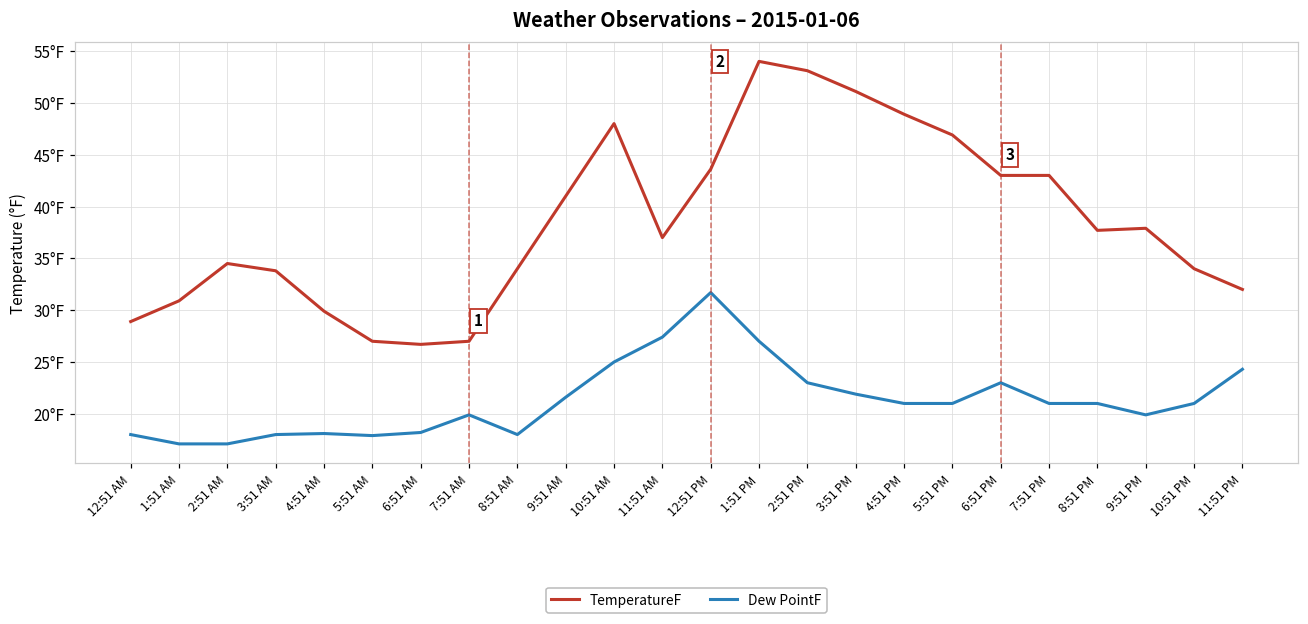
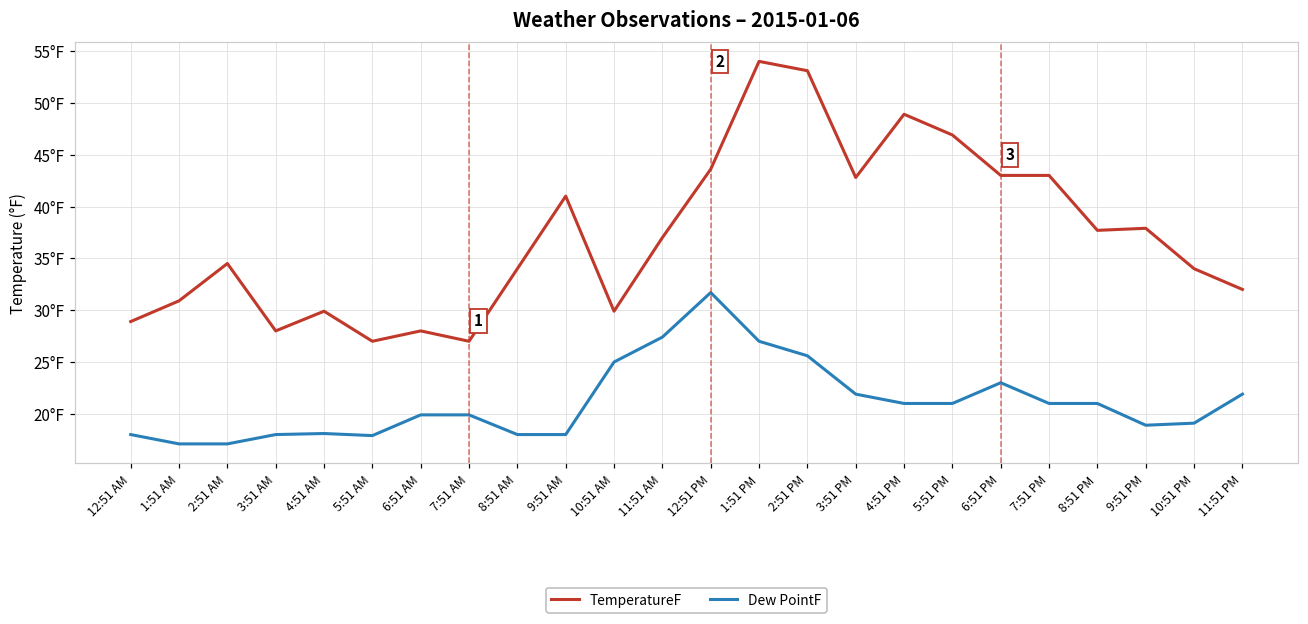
TemperatureF, 3:51 AM: 34°F -> 28°F
TemperatureF, 6:51 AM: 27°F -> 28°F
Dew PointF, 6:51 AM: 18°F -> 20°F
Dew PointF, 9:51 AM: 22°F -> 18°F
TemperatureF, 10:51 AM: 48°F -> 30°F
Dew PointF, 2:51 PM: 23°F -> 26°F
TemperatureF, 3:51 PM: 51°F -> 43°F
Dew PointF, 9:51 PM: 20°F -> 19°F
Dew PointF, 10:51 PM: 21°F -> 19°F
Dew PointF, 11:51 PM: 24°F -> 22°F
